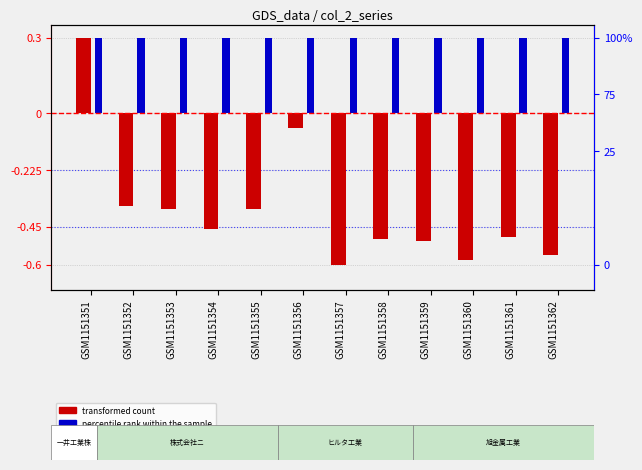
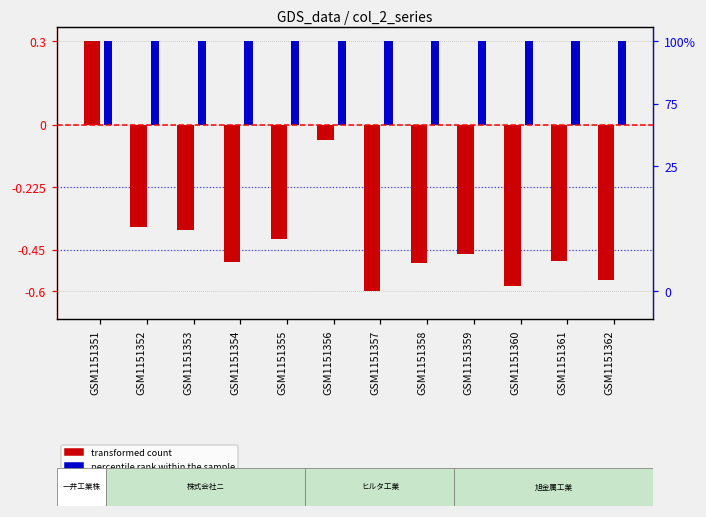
transformed count, GSM1151354: -0.46 -> -0.49
transformed count, GSM1151355: -0.38 -> -0.41
transformed count, GSM1151359: -0.51 -> -0.47
